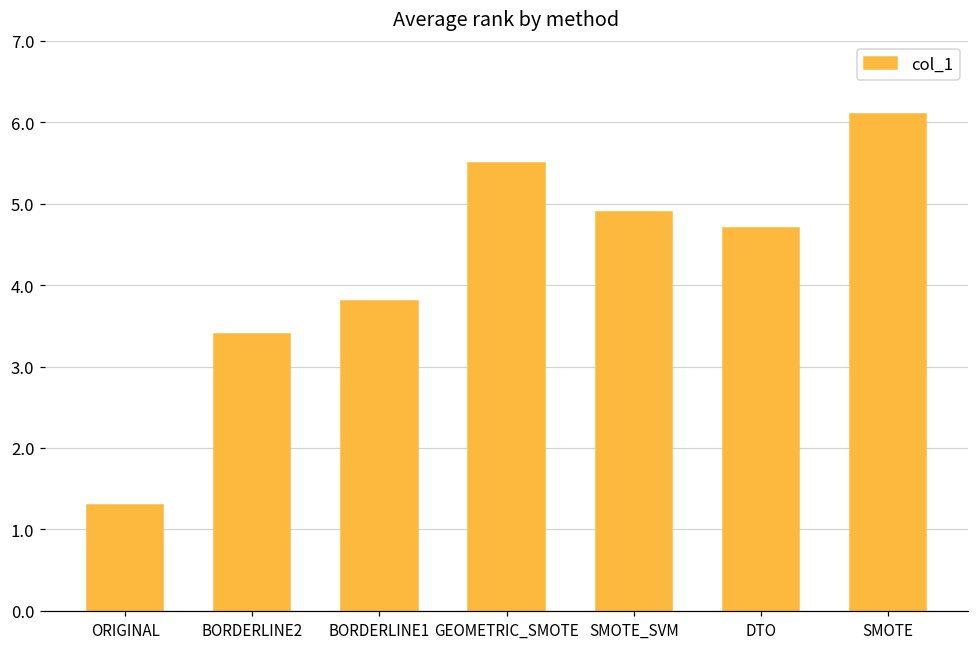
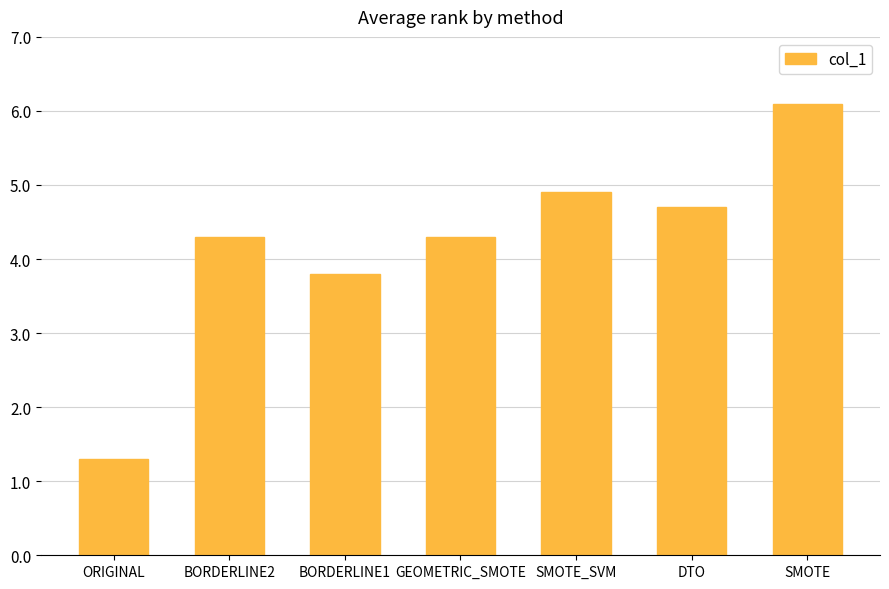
BORDERLINE2: 3.4 -> 4.3
GEOMETRIC_SMOTE: 5.5 -> 4.3
